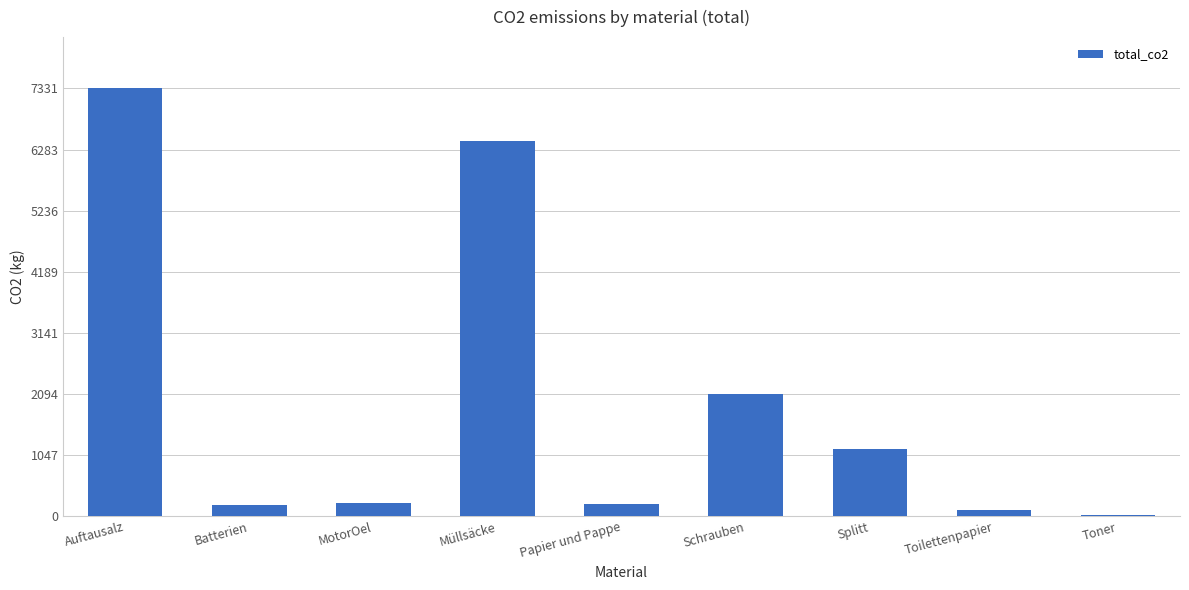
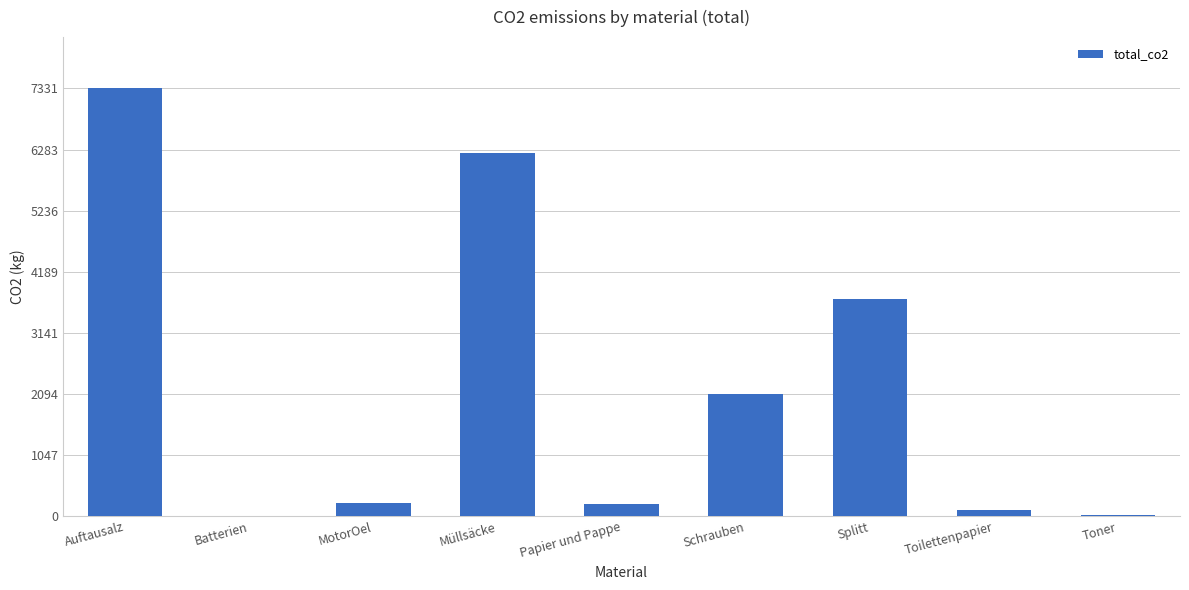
Batterien: 200 -> 0
Müllsäcke: 6400 -> 6200
Splitt: 1200 -> 3700
